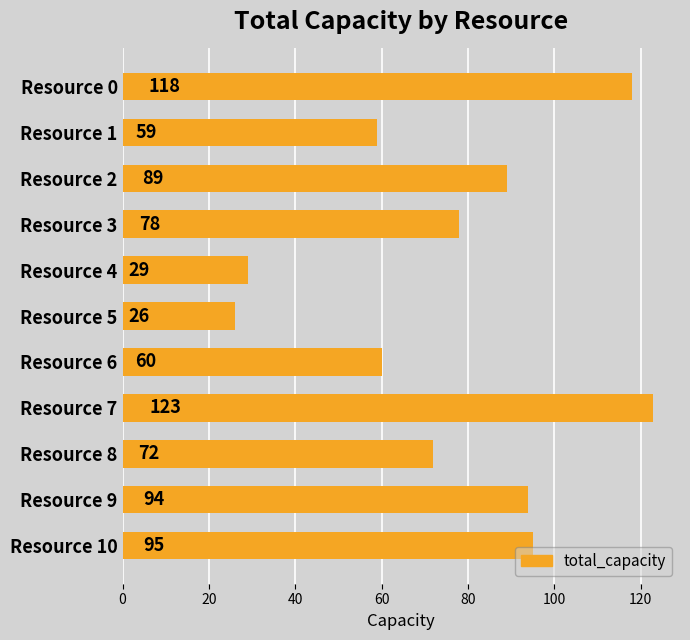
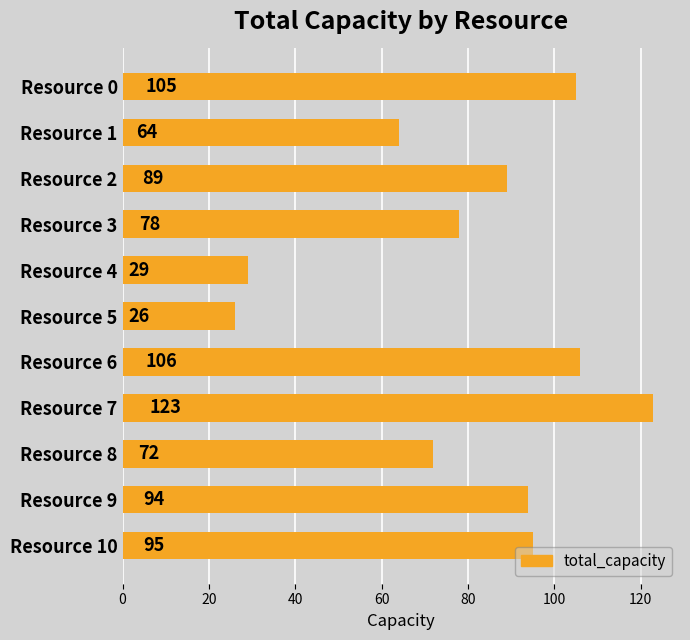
Resource 0: 118 -> 105
Resource 1: 59 -> 64
Resource 6: 60 -> 106
